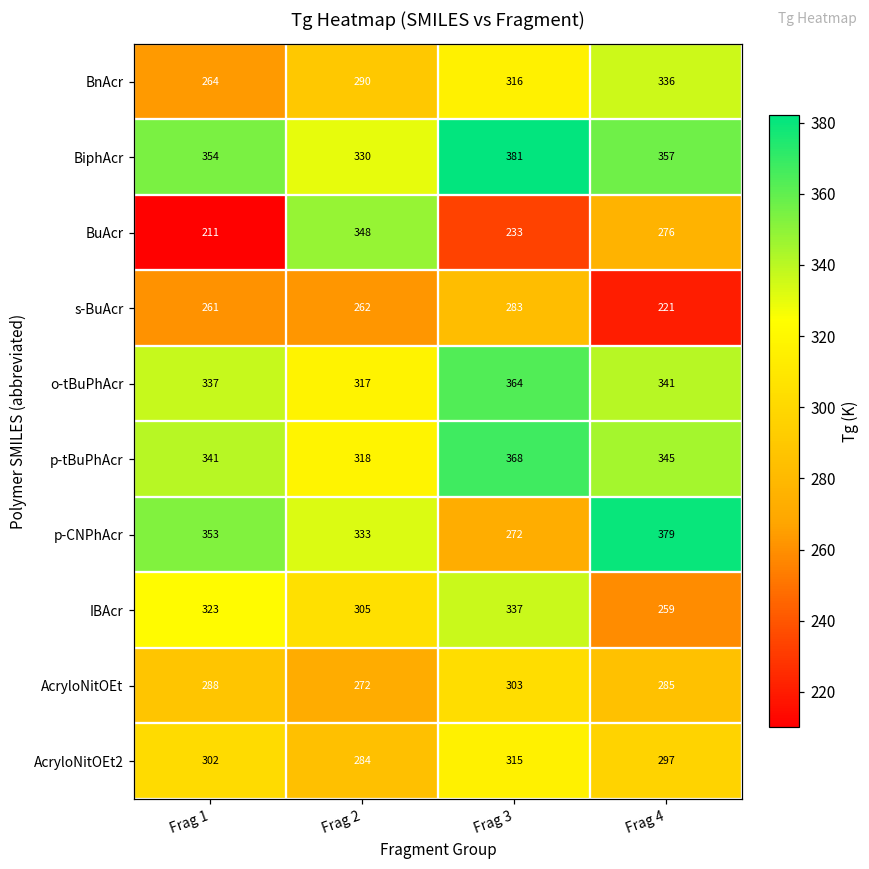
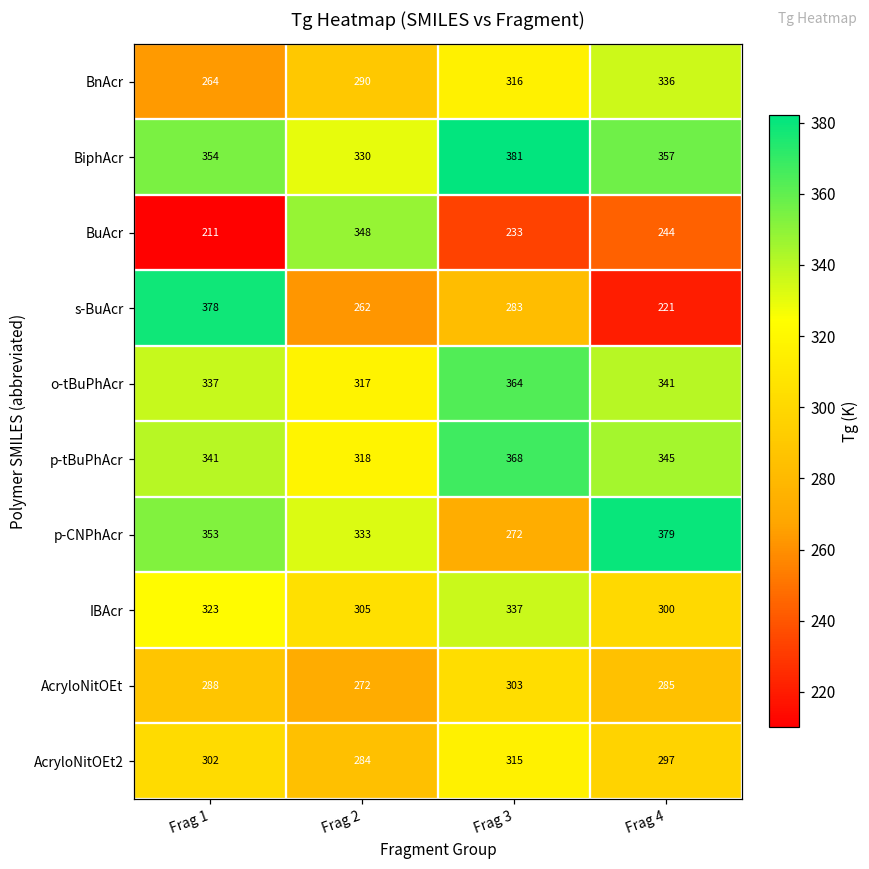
BuAcr, Frag 4: 276 -> 244
s-BuAcr, Frag 1: 261 -> 378
IBAcr, Frag 4: 259 -> 300
